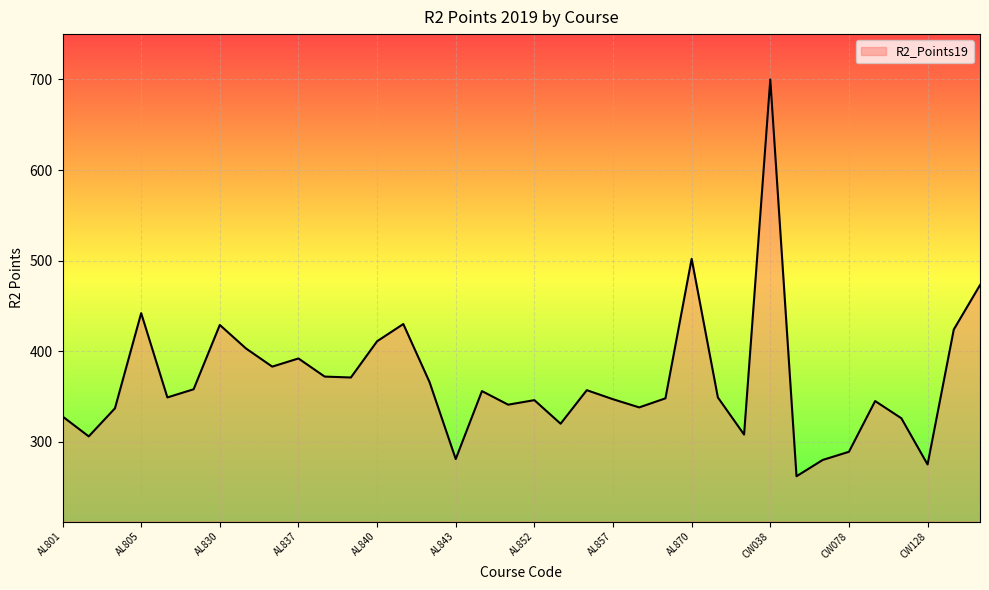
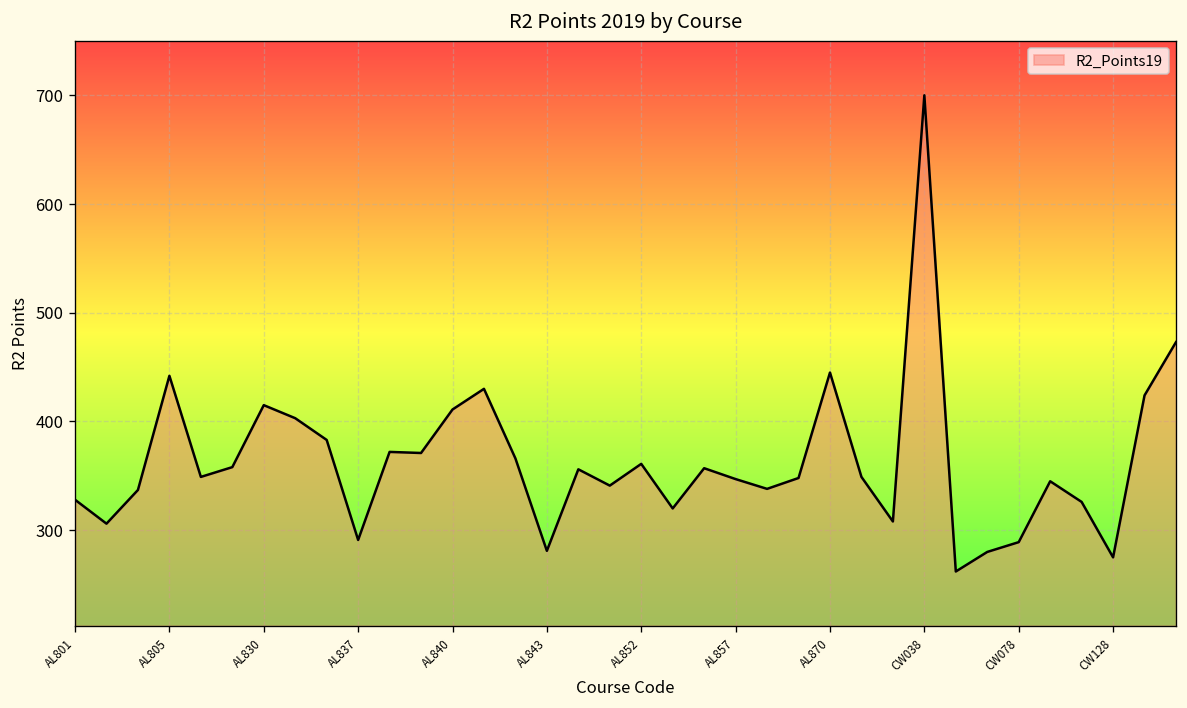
AL830: 430 -> 420
AL837: 390 -> 290
AL852: 350 -> 360
AL870: 500 -> 450
